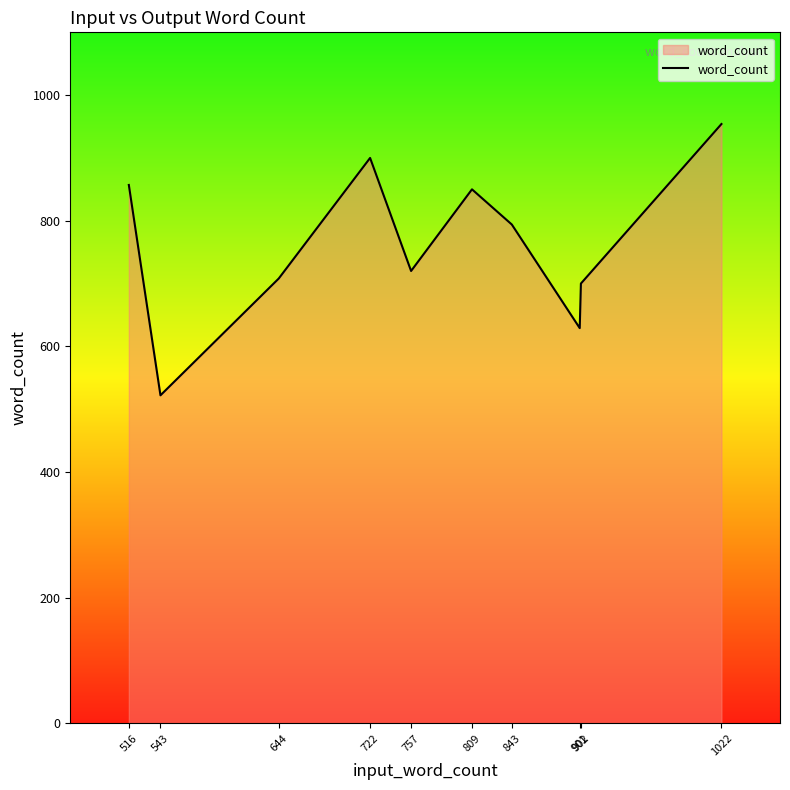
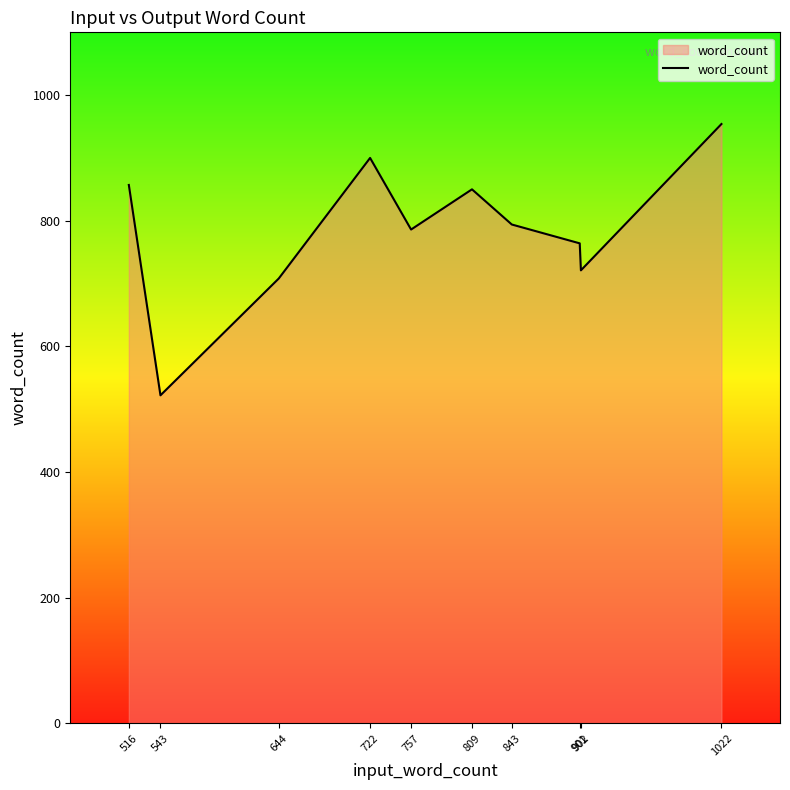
757: 720 -> 790
901: 630 -> 760
902: 700 -> 720
